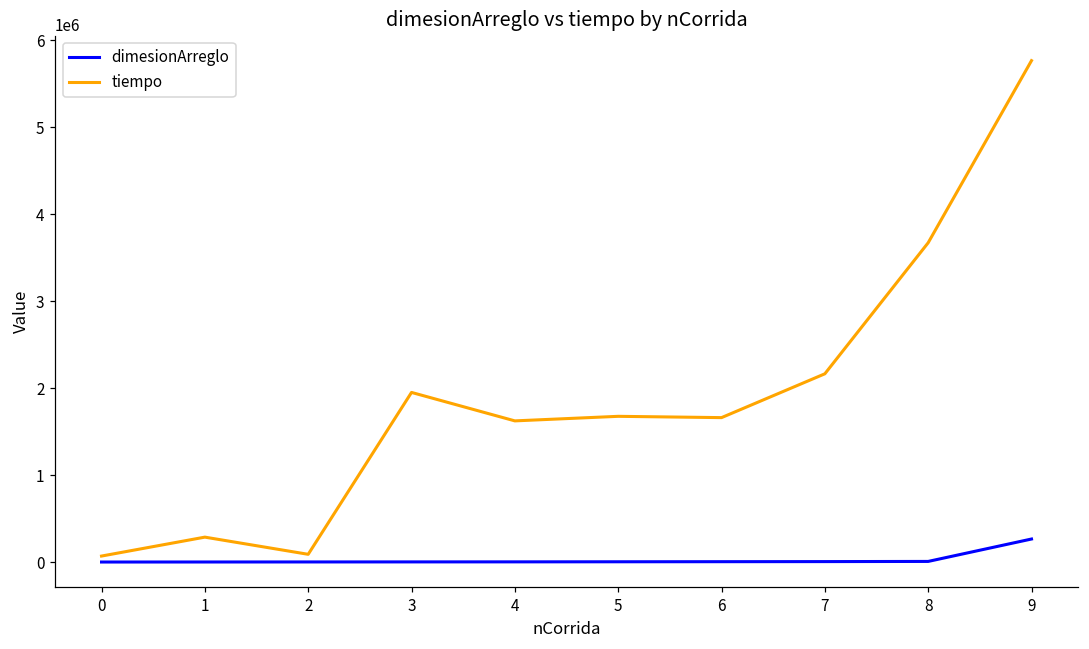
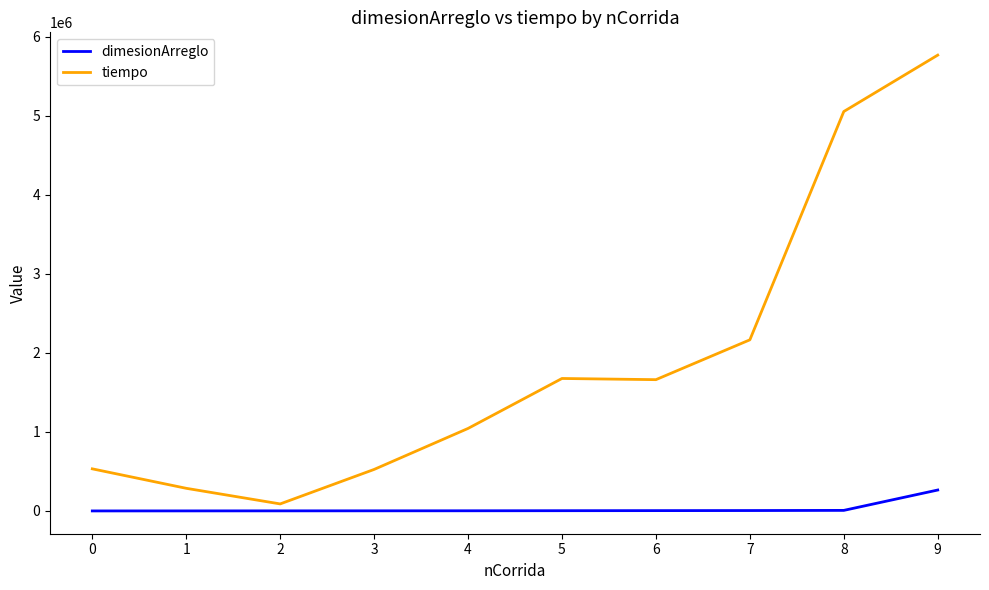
tiempo, 0: 100000 -> 500000
tiempo, 3: 1900000 -> 500000
tiempo, 4: 1600000 -> 1000000
tiempo, 8: 3700000 -> 5100000
